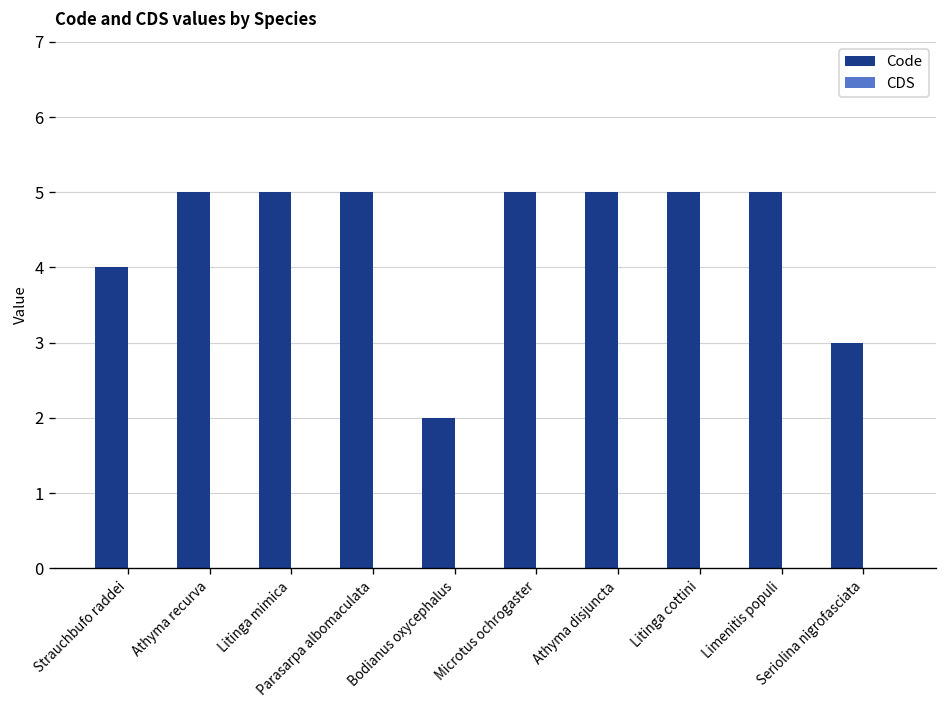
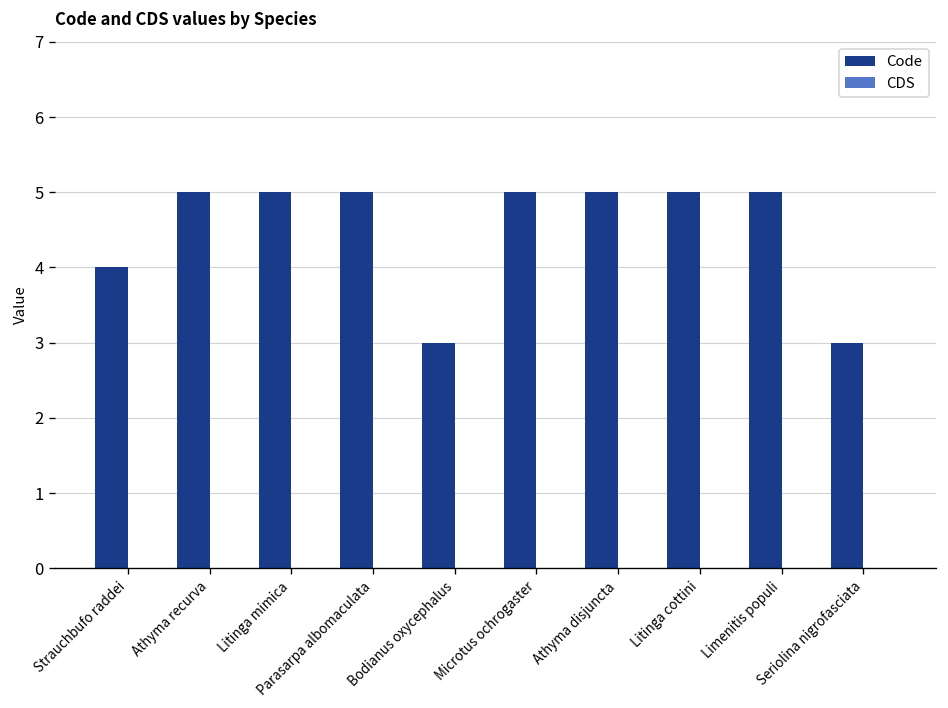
Code, Bodianus oxycephalus: 2 -> 3
